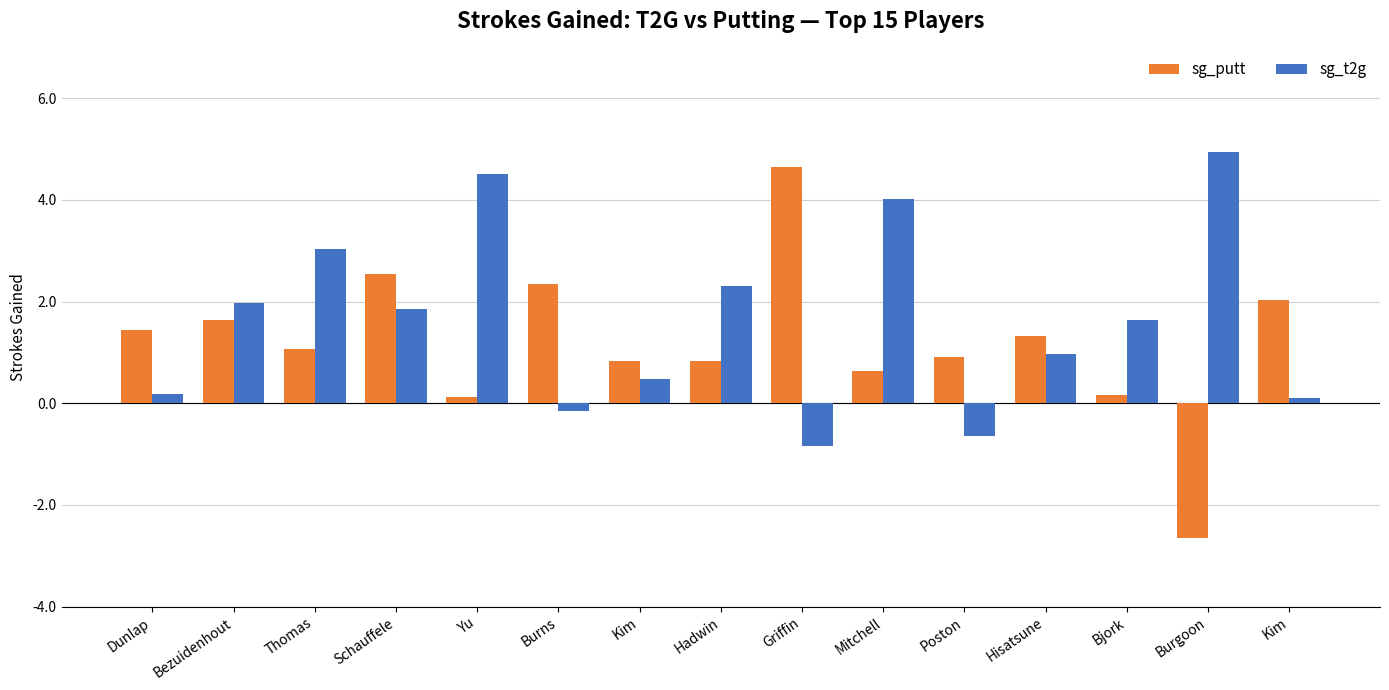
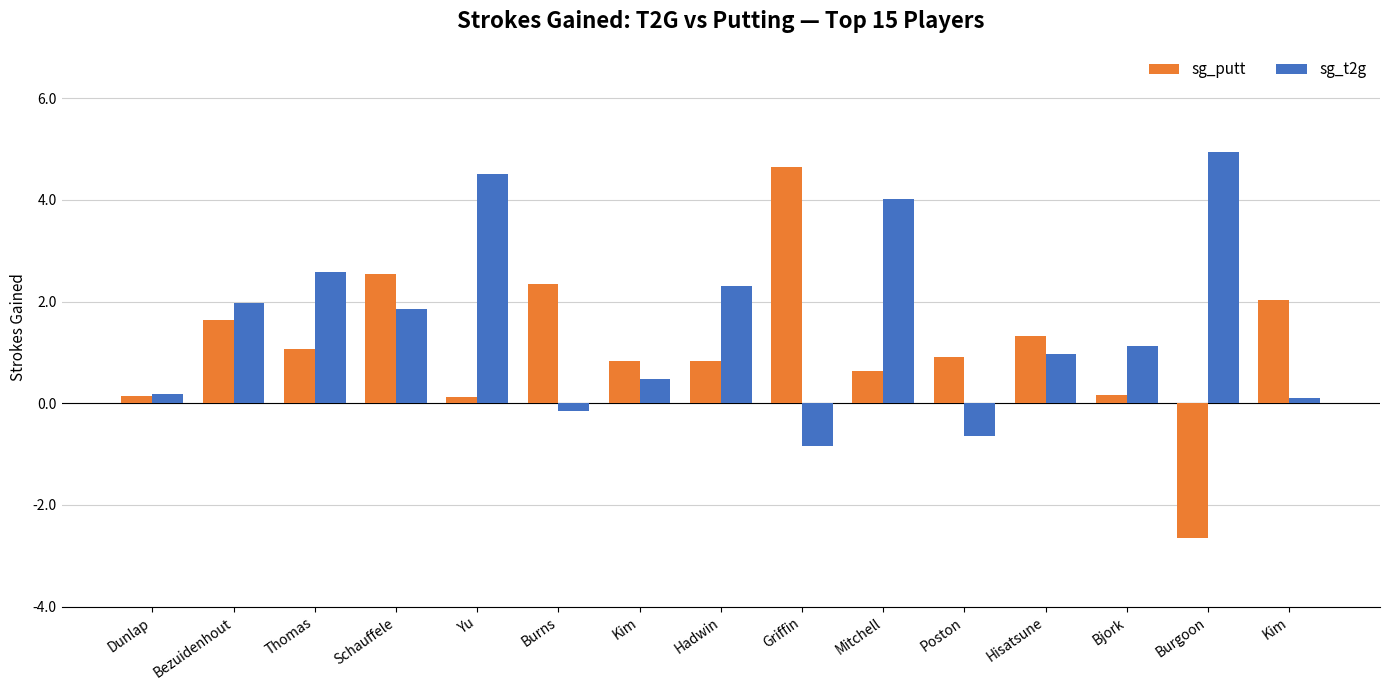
sg_putt, Dunlap: 1.5 -> 0.2
sg_t2g, Thomas: 3.0 -> 2.6
sg_t2g, Bjork: 1.6 -> 1.1
